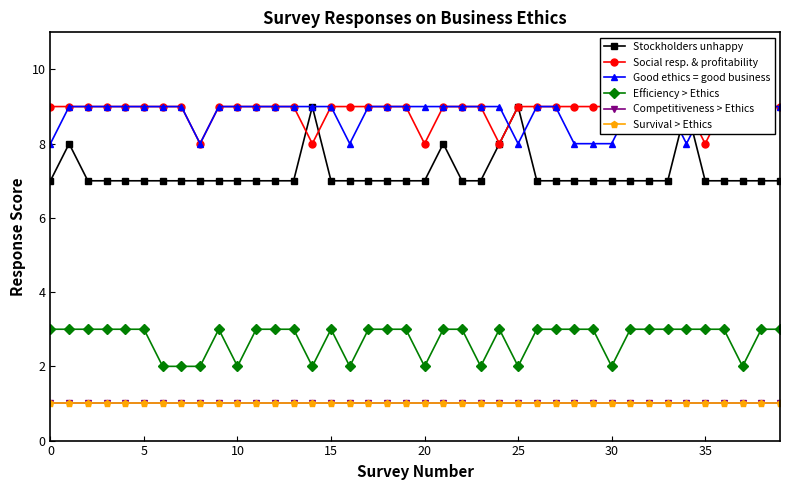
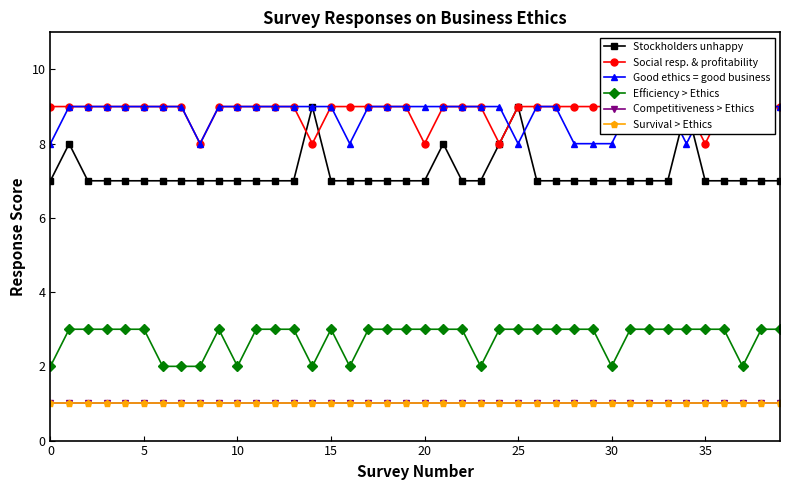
Efficiency > Ethics, 0: 3 -> 2
Efficiency > Ethics, 20: 2 -> 3
Efficiency > Ethics, 25: 2 -> 3
